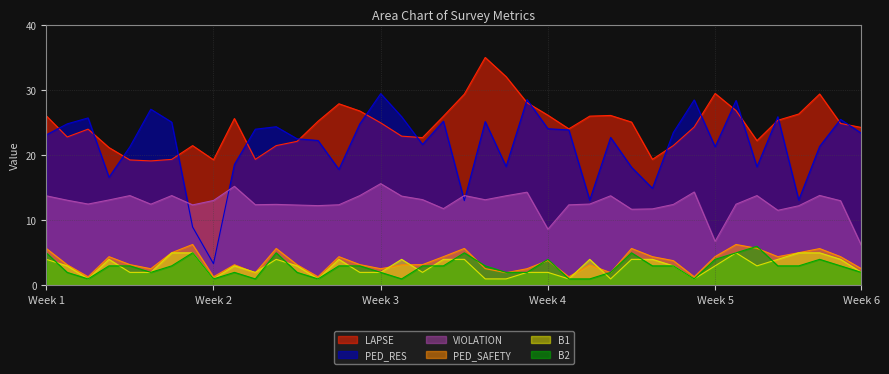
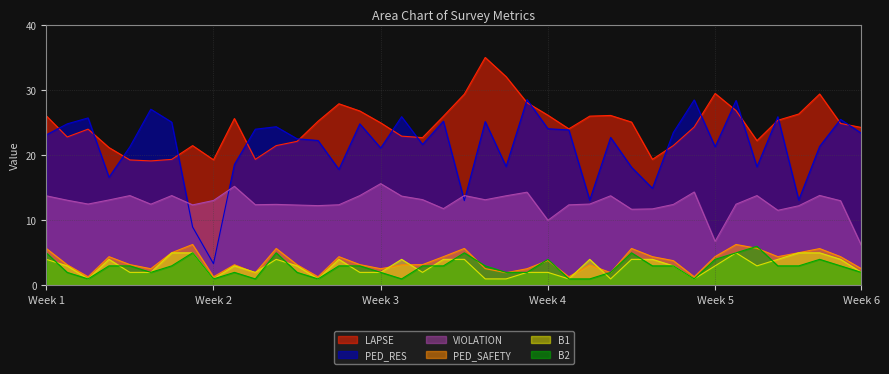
PED_RES, Week 3: 29 -> 21
VIOLATION, Week 4: 9 -> 10
